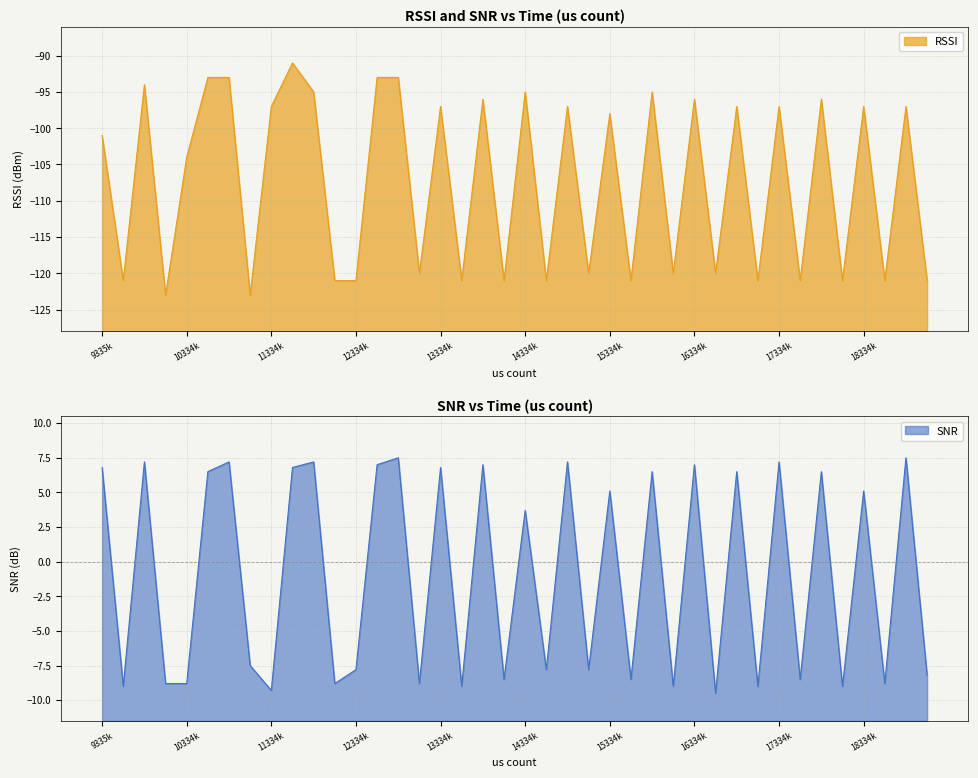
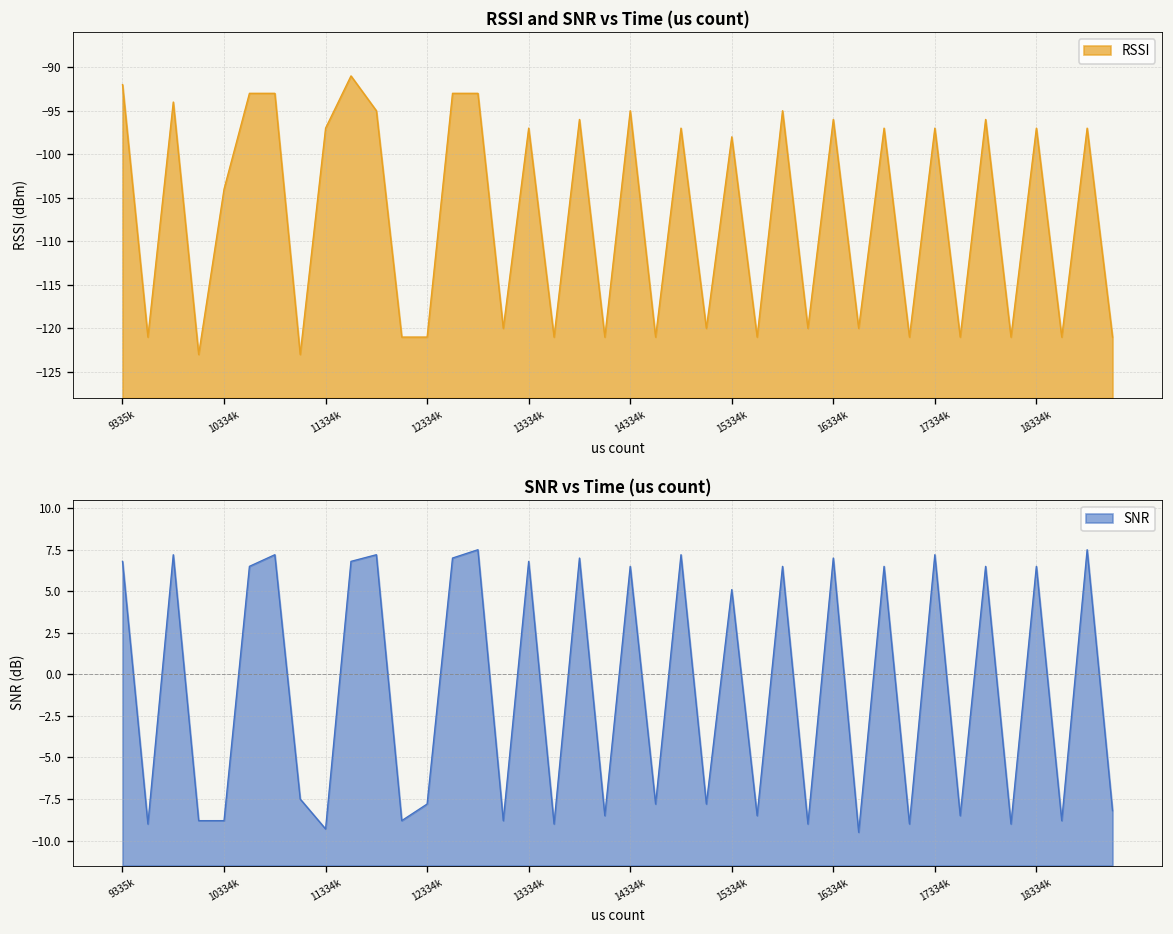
RSSI and SNR vs Time (us count), 9335k: -101 -> -92
SNR vs Time (us count), 14334k: 3.7 -> 6.5
SNR vs Time (us count), 18334k: 5.1 -> 6.5
